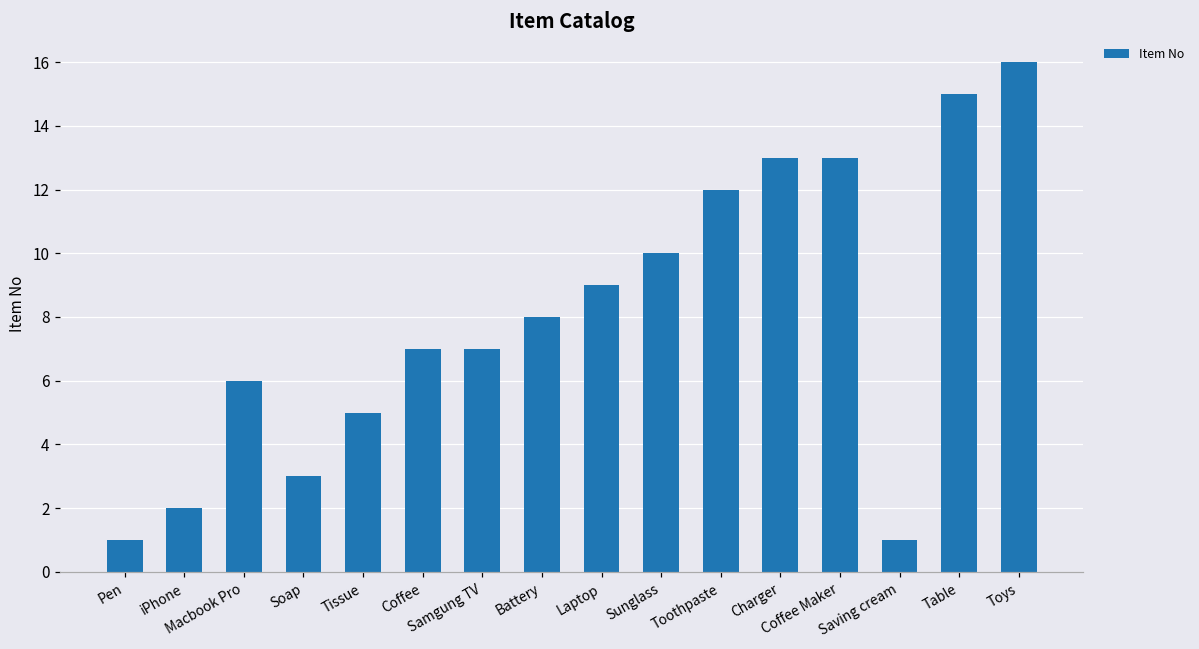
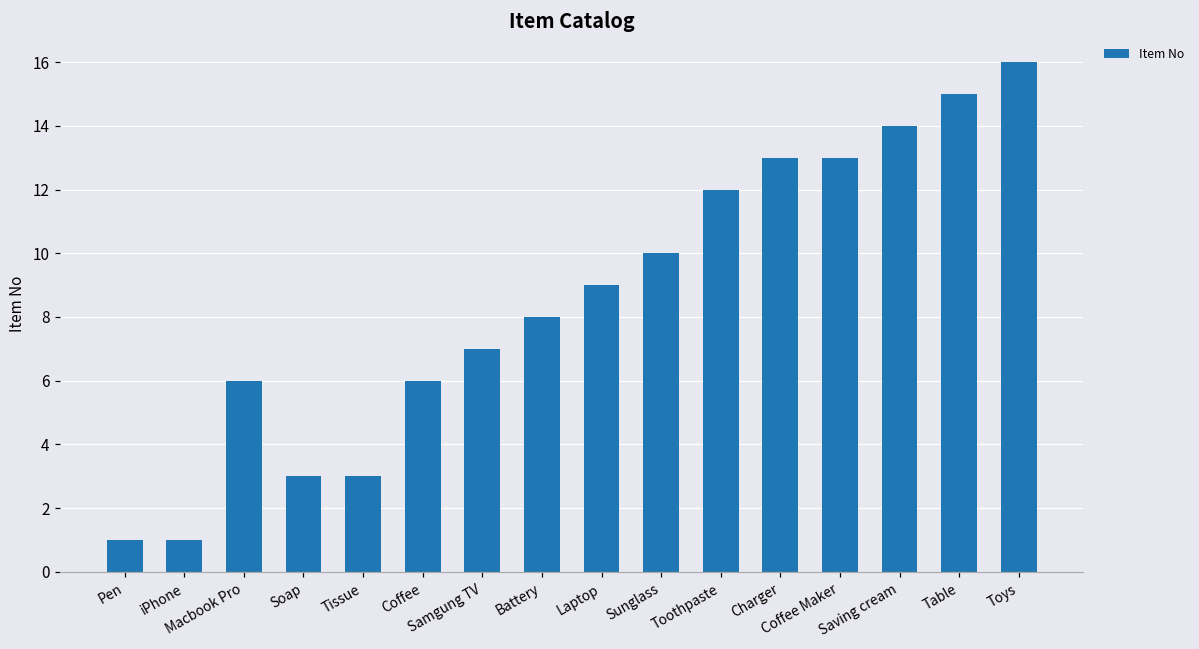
iPhone: 2 -> 1
Tissue: 5 -> 3
Coffee: 7 -> 6
Saving cream: 1 -> 14
